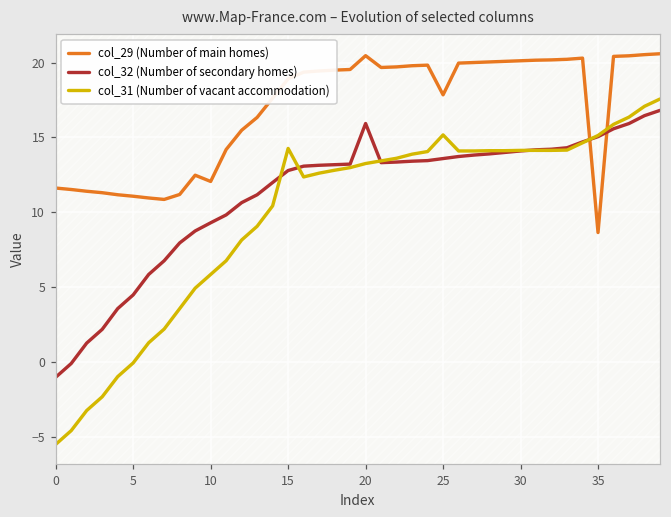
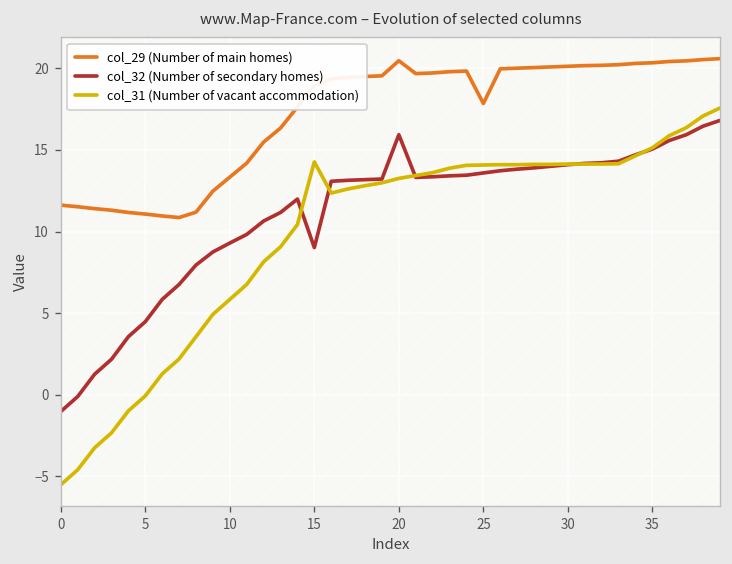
col_29 (Number of main homes), 10: 12.1 -> 13.3
col_32 (Number of secondary homes), 15: 12.8 -> 9.0
col_31 (Number of vacant accommodation), 25: 15.2 -> 14.1
col_29 (Number of main homes), 35: 8.6 -> 20.3
